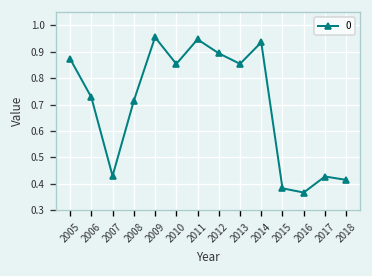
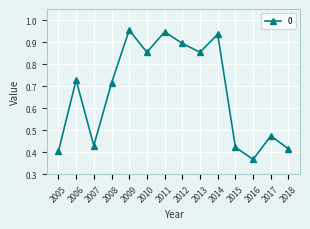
2005: 0.87 -> 0.40
2015: 0.38 -> 0.42
2017: 0.43 -> 0.47
